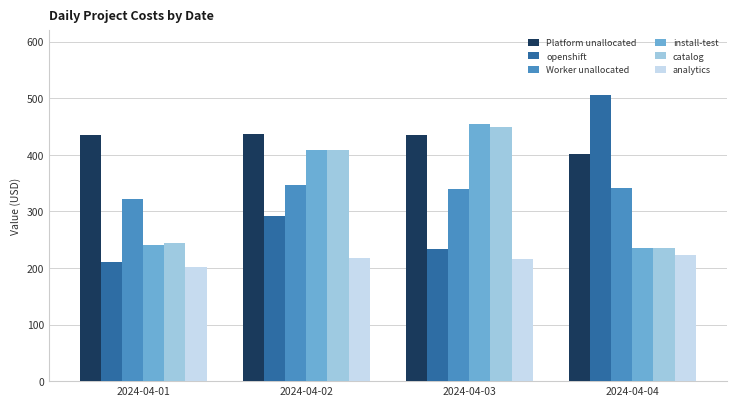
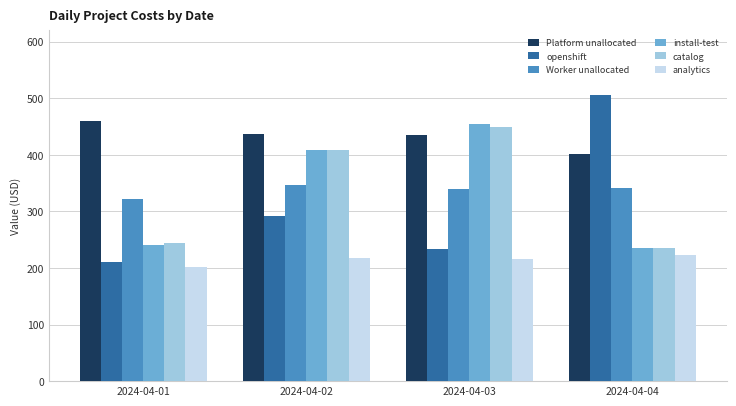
Platform unallocated, 2024-04-01: 440 -> 460
